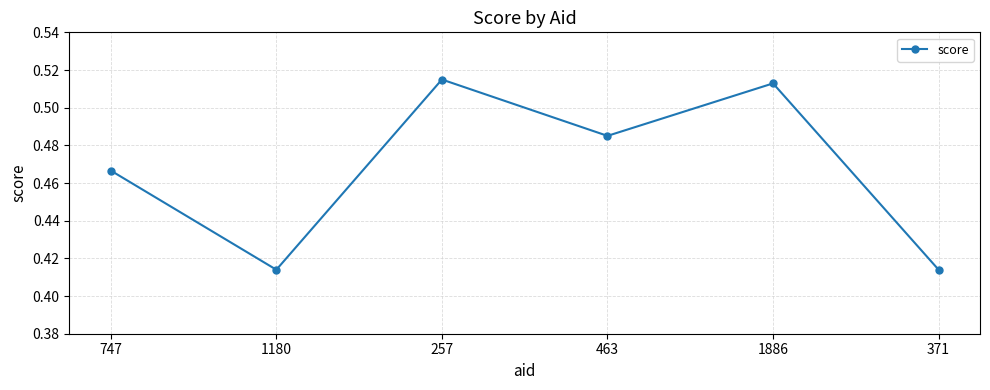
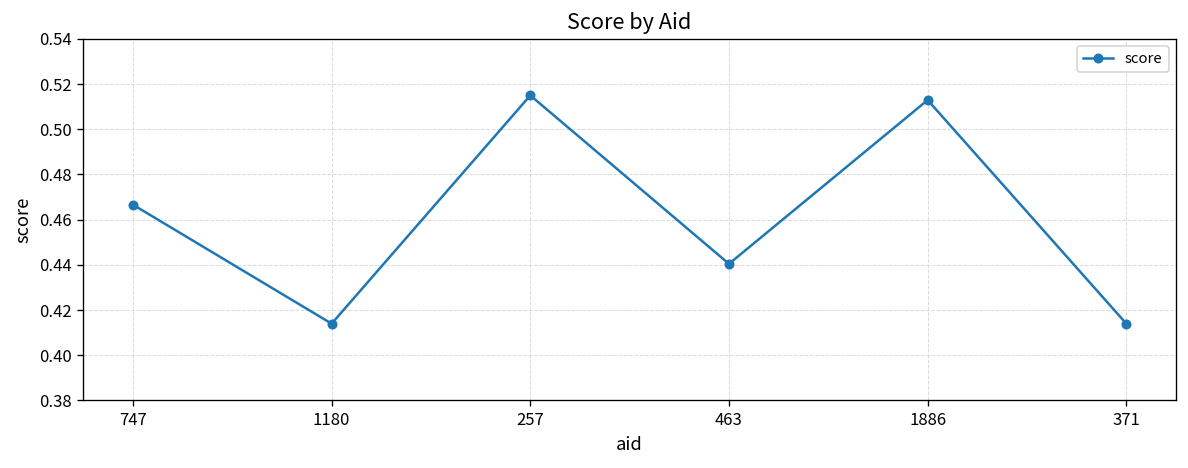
463: 0.485 -> 0.440
